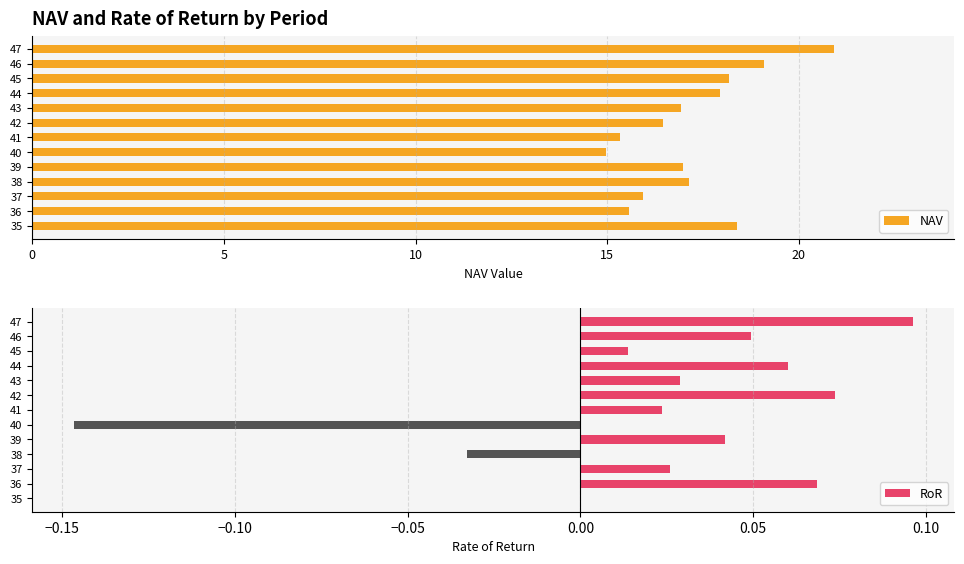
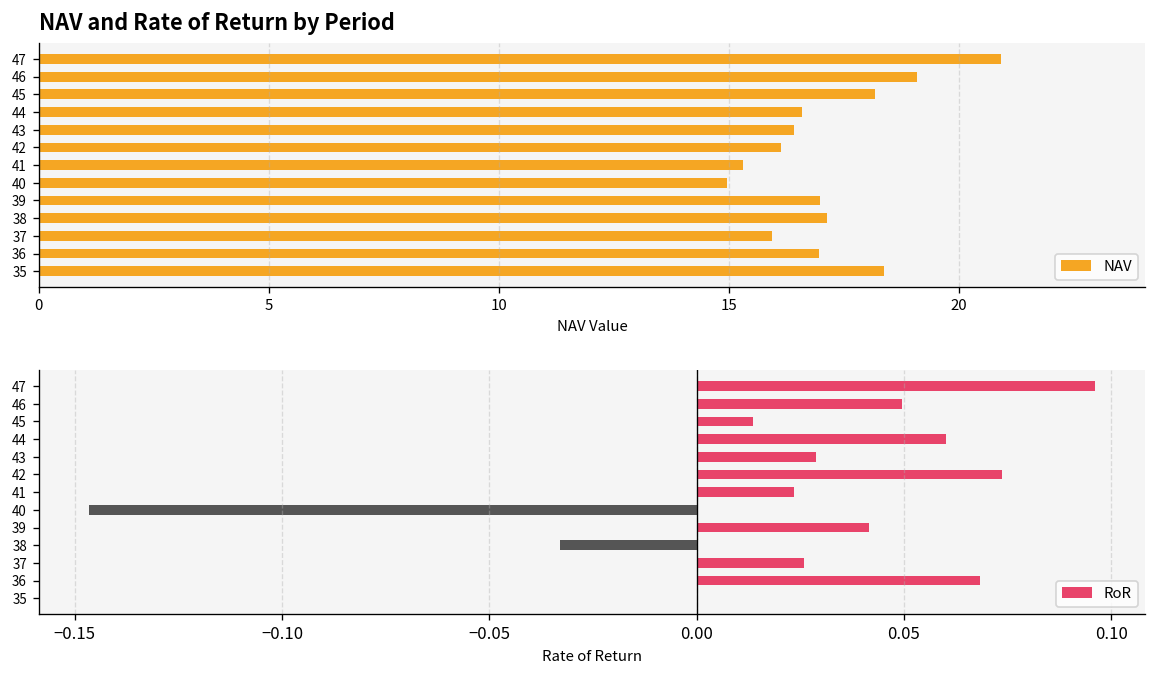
NAV and Rate of Return by Period, 44: 17.9 -> 16.6
NAV and Rate of Return by Period, 43: 16.9 -> 16.4
NAV and Rate of Return by Period, 42: 16.5 -> 16.1
NAV and Rate of Return by Period, 36: 15.6 -> 17.0
